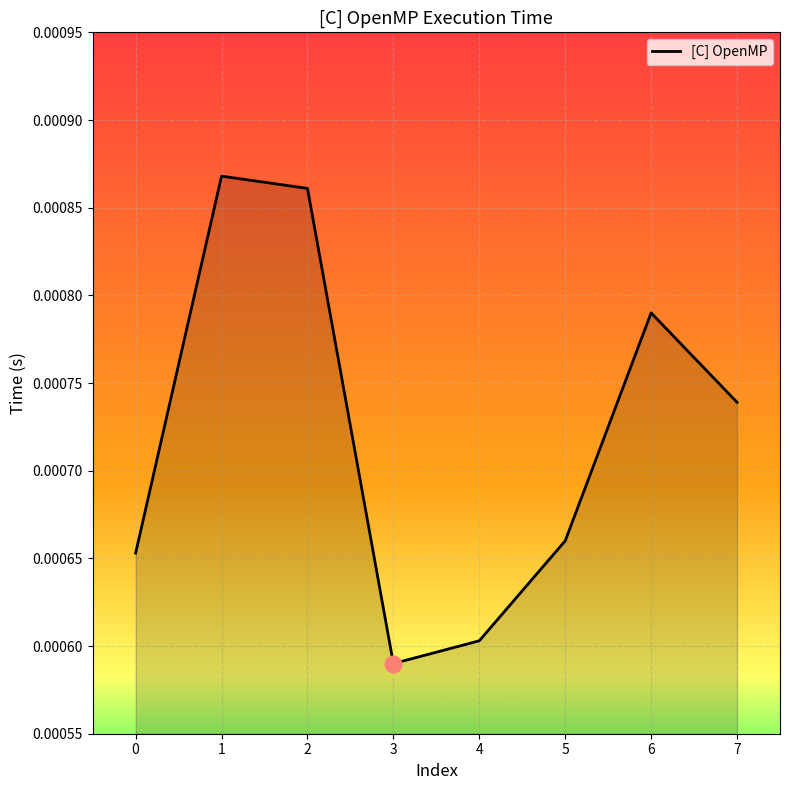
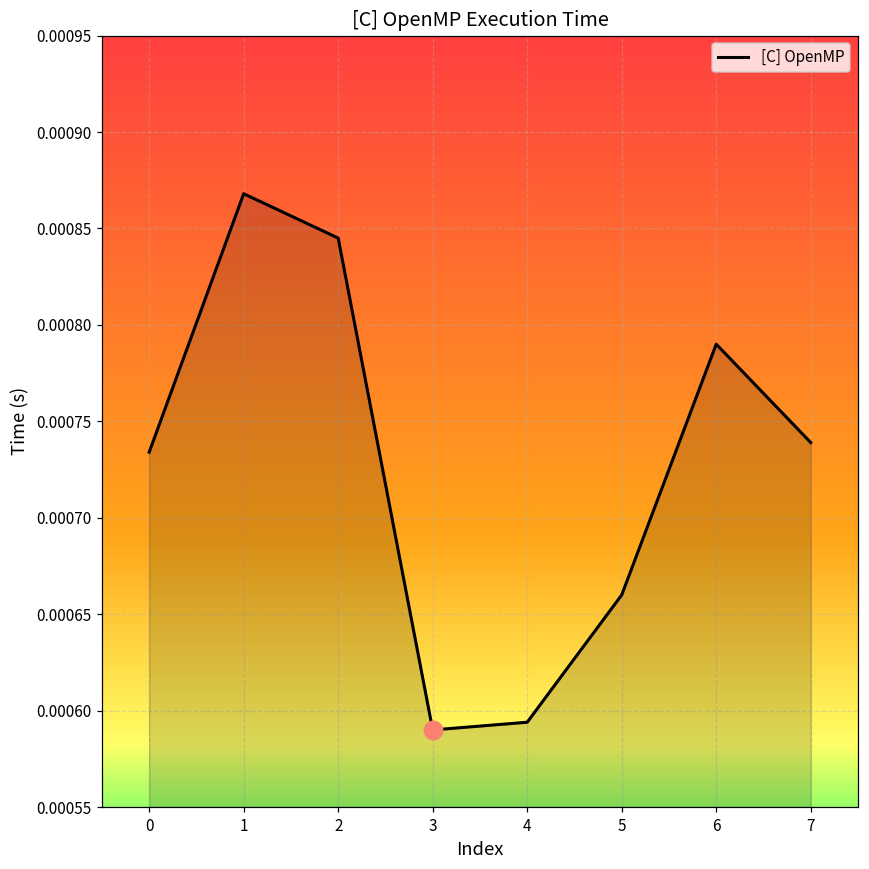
[C] OpenMP, 0: 0.000653 -> 0.000734
[C] OpenMP, 2: 0.000861 -> 0.000845
[C] OpenMP, 4: 0.000603 -> 0.000594
